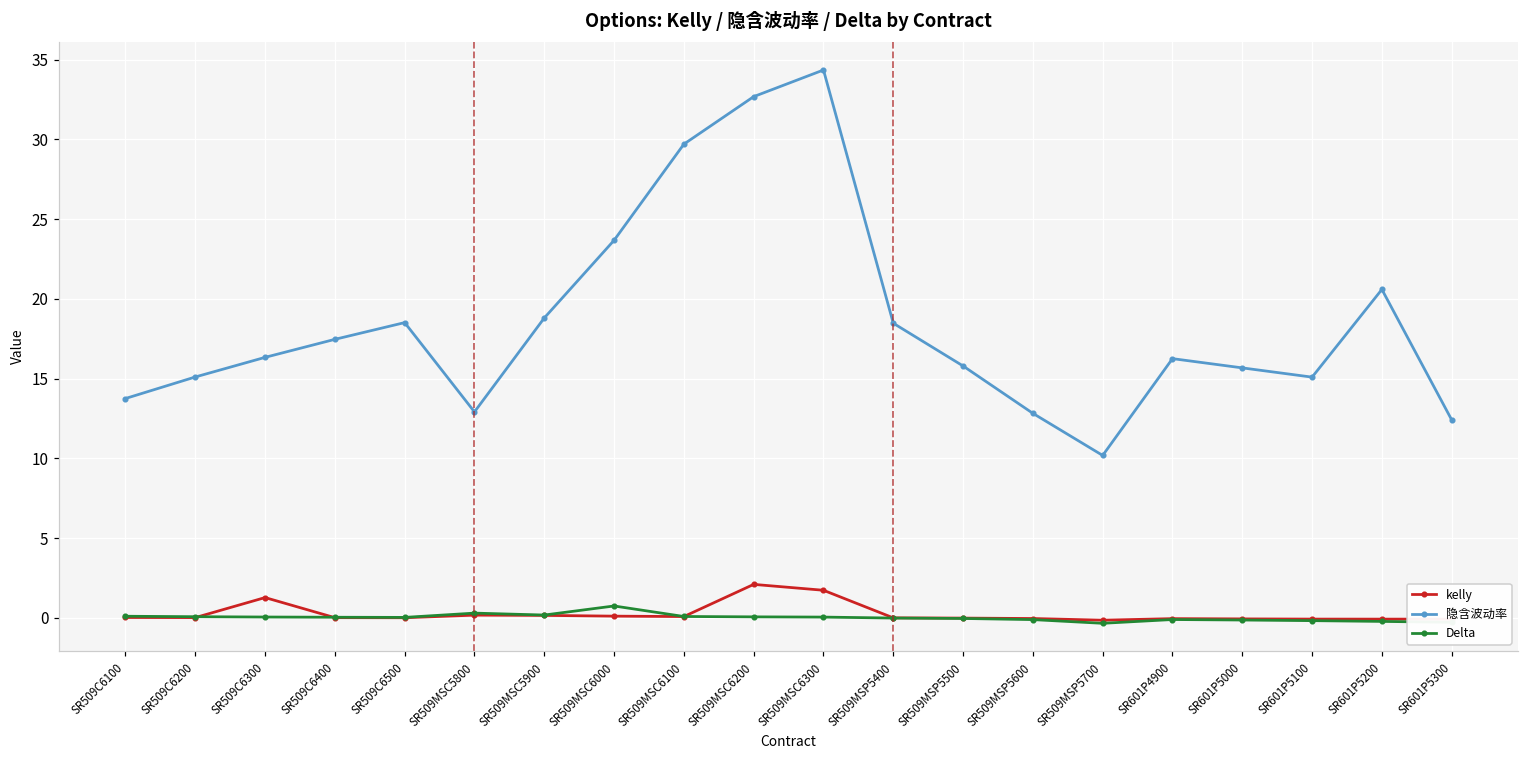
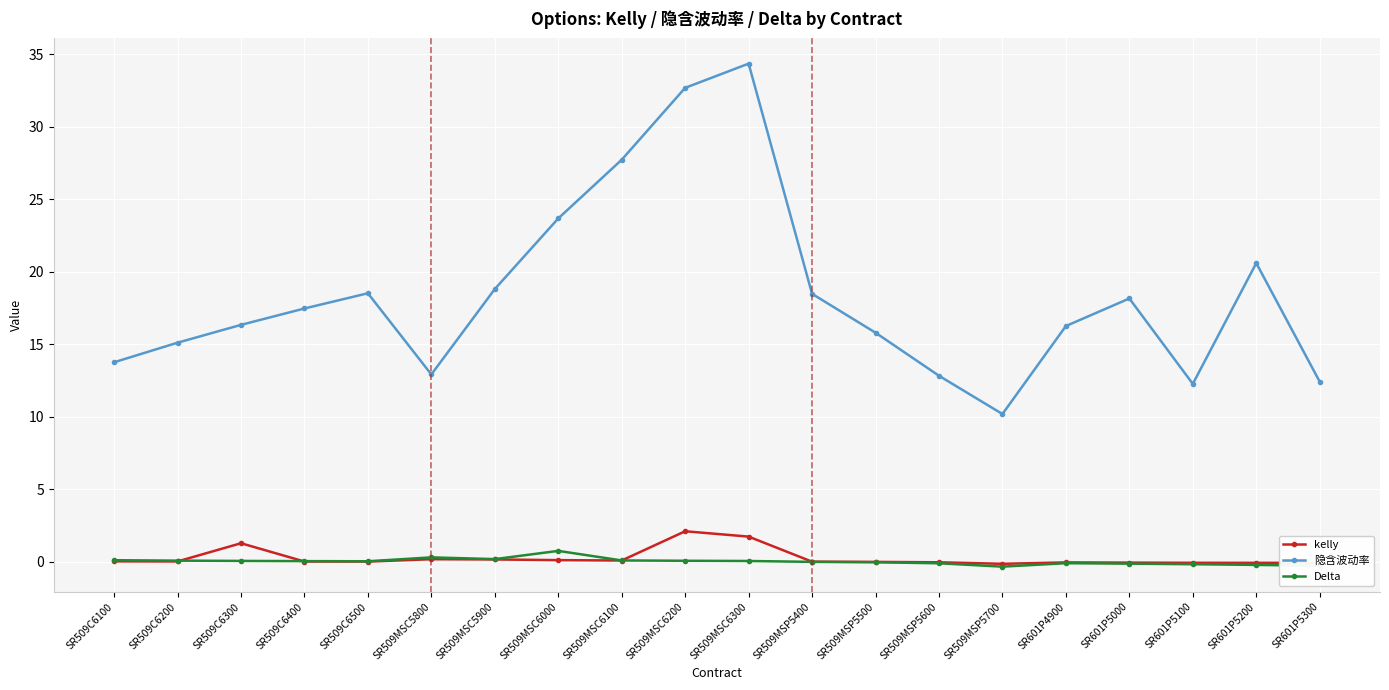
隐含波动率, SR509MSC6100: 29.7 -> 27.7
隐含波动率, SR601P5000: 15.7 -> 18.2
隐含波动率, SR601P5100: 15.1 -> 12.3
